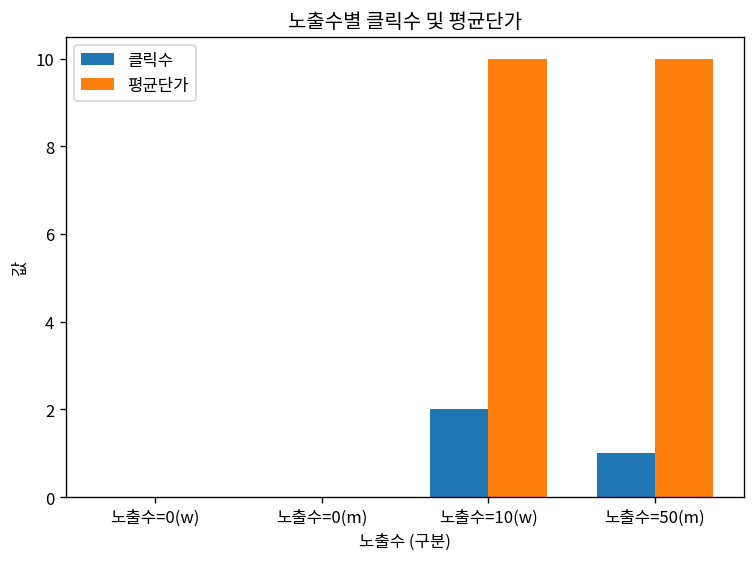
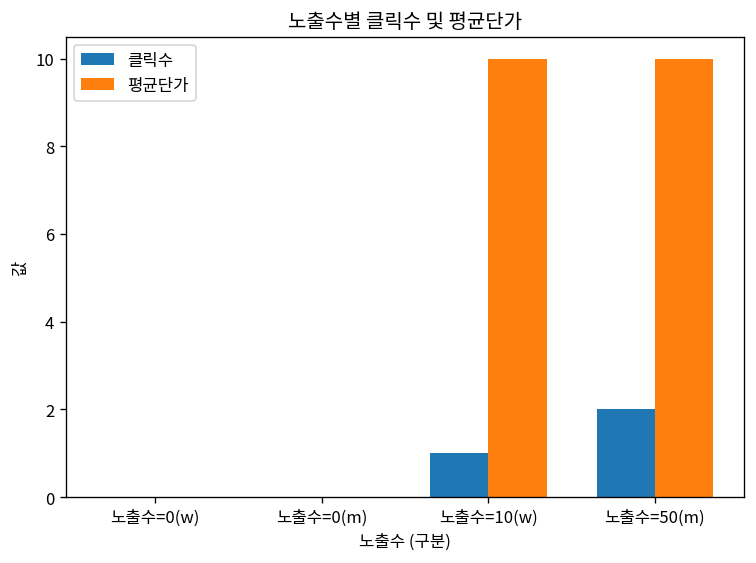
클릭수, 노출수=10(w): 2 -> 1
클릭수, 노출수=50(m): 1 -> 2
